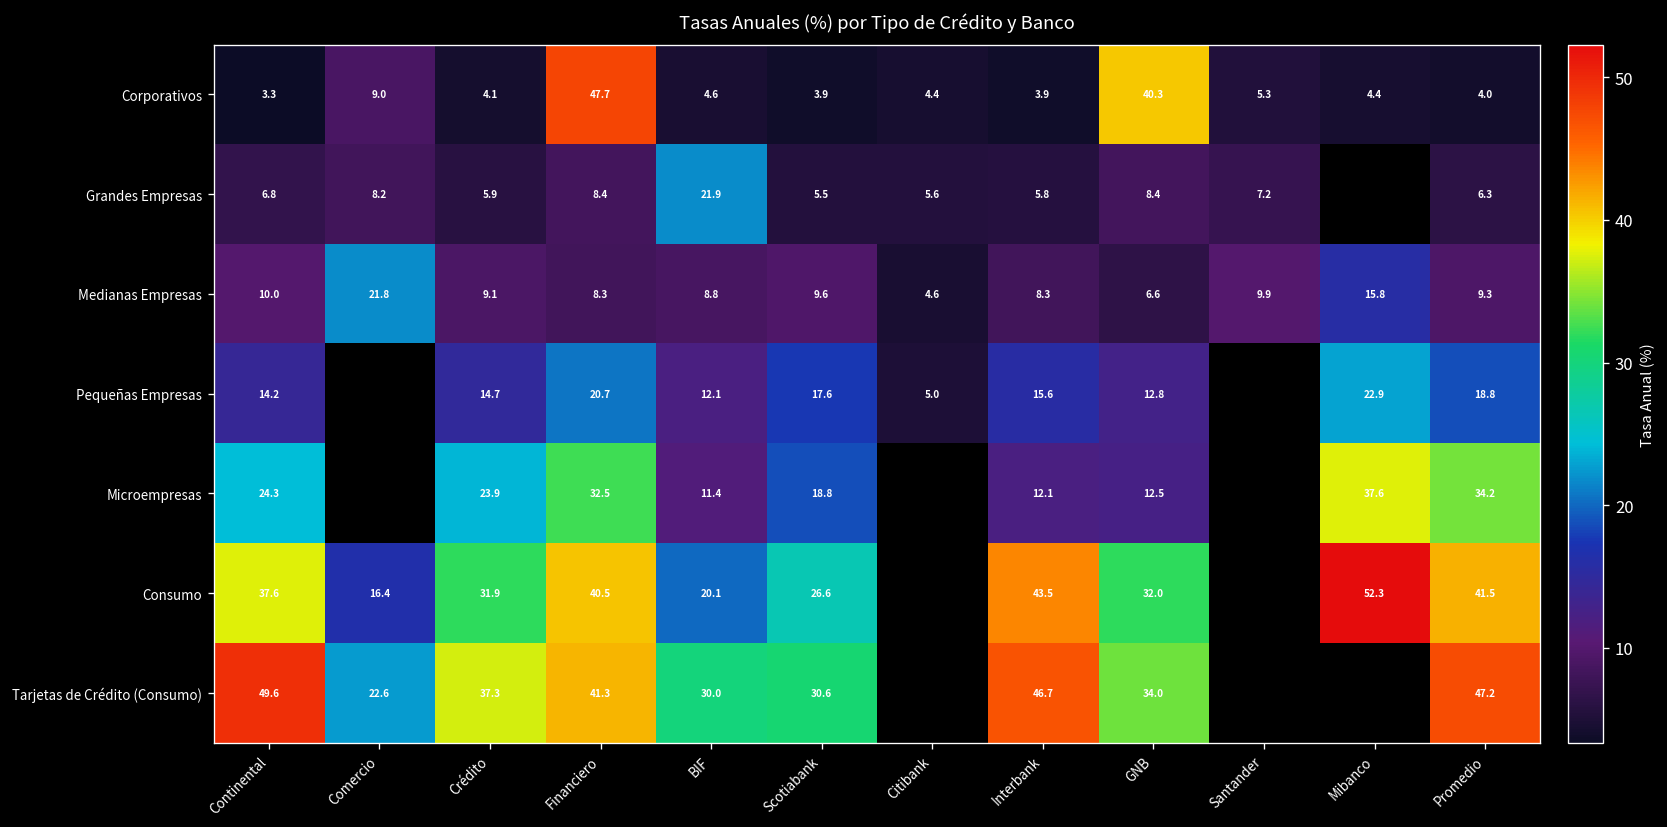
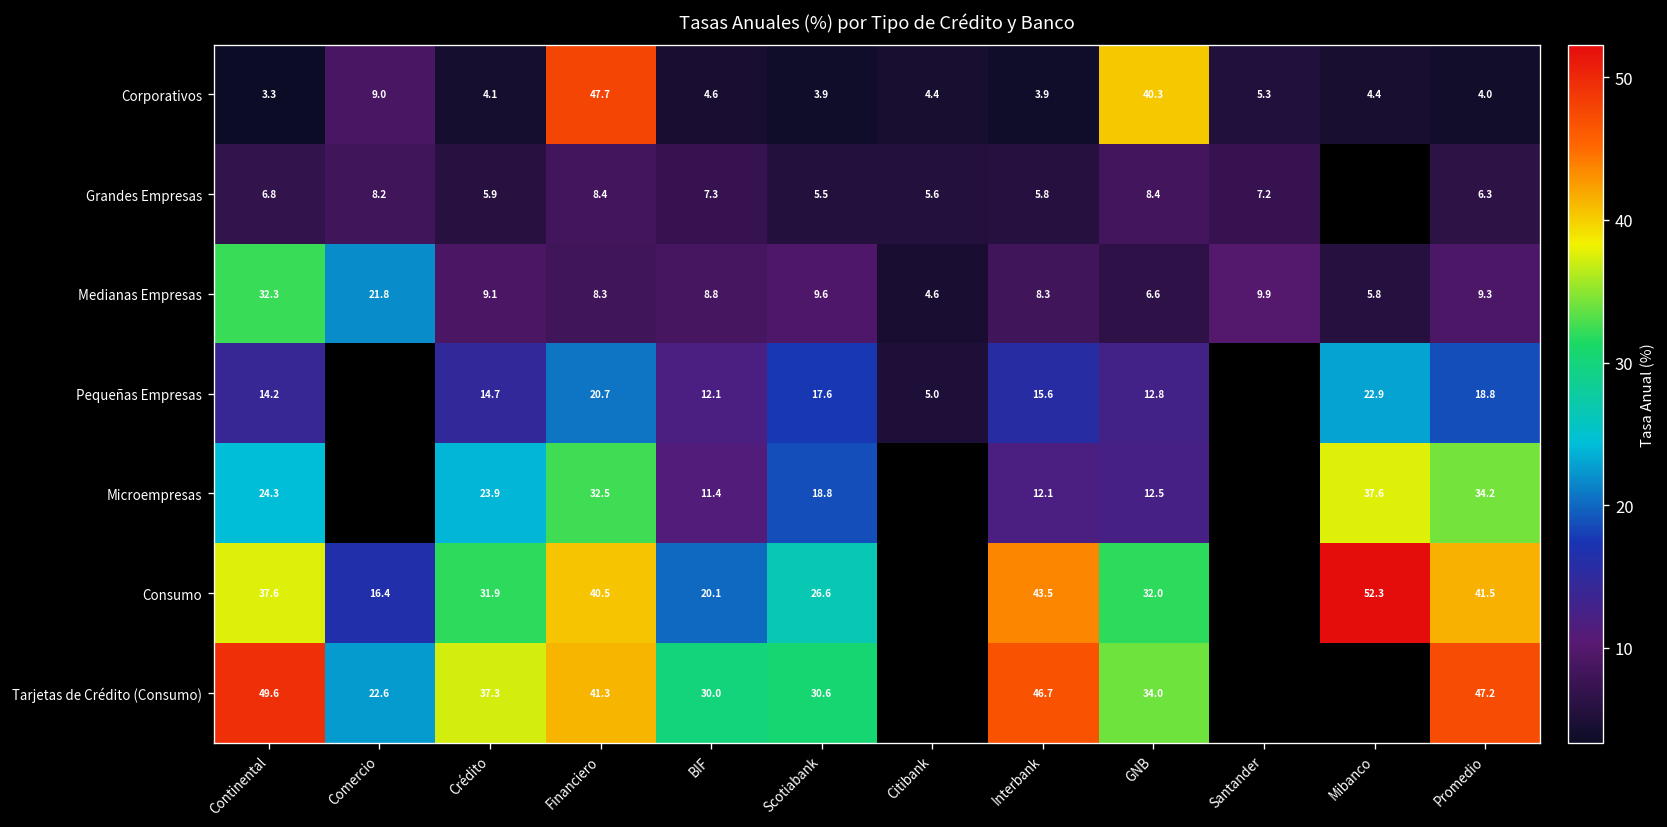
Grandes Empresas, BIF: 21.9 -> 7.3
Medianas Empresas, Continental: 10.0 -> 32.3
Medianas Empresas, Mibanco: 15.8 -> 5.8
